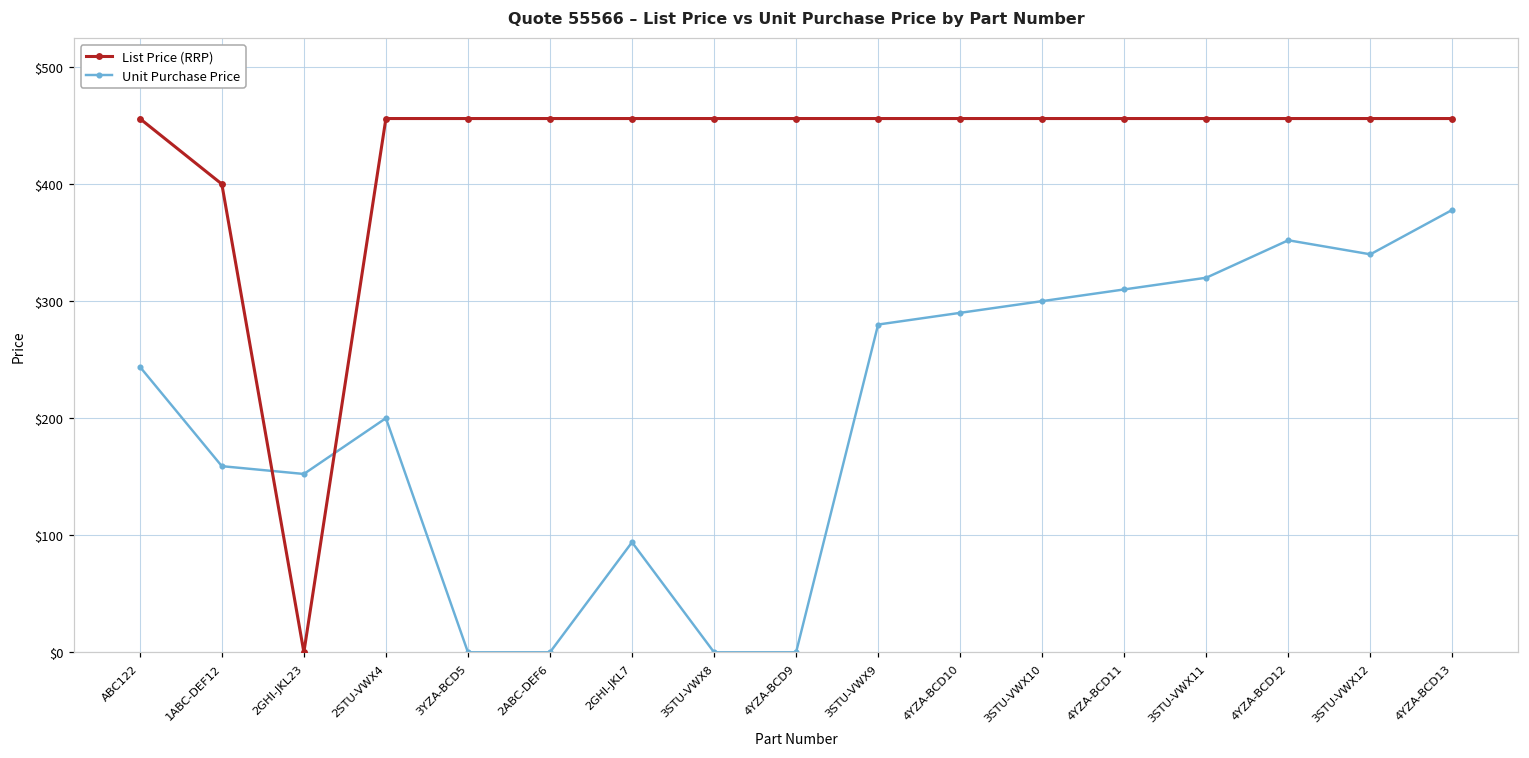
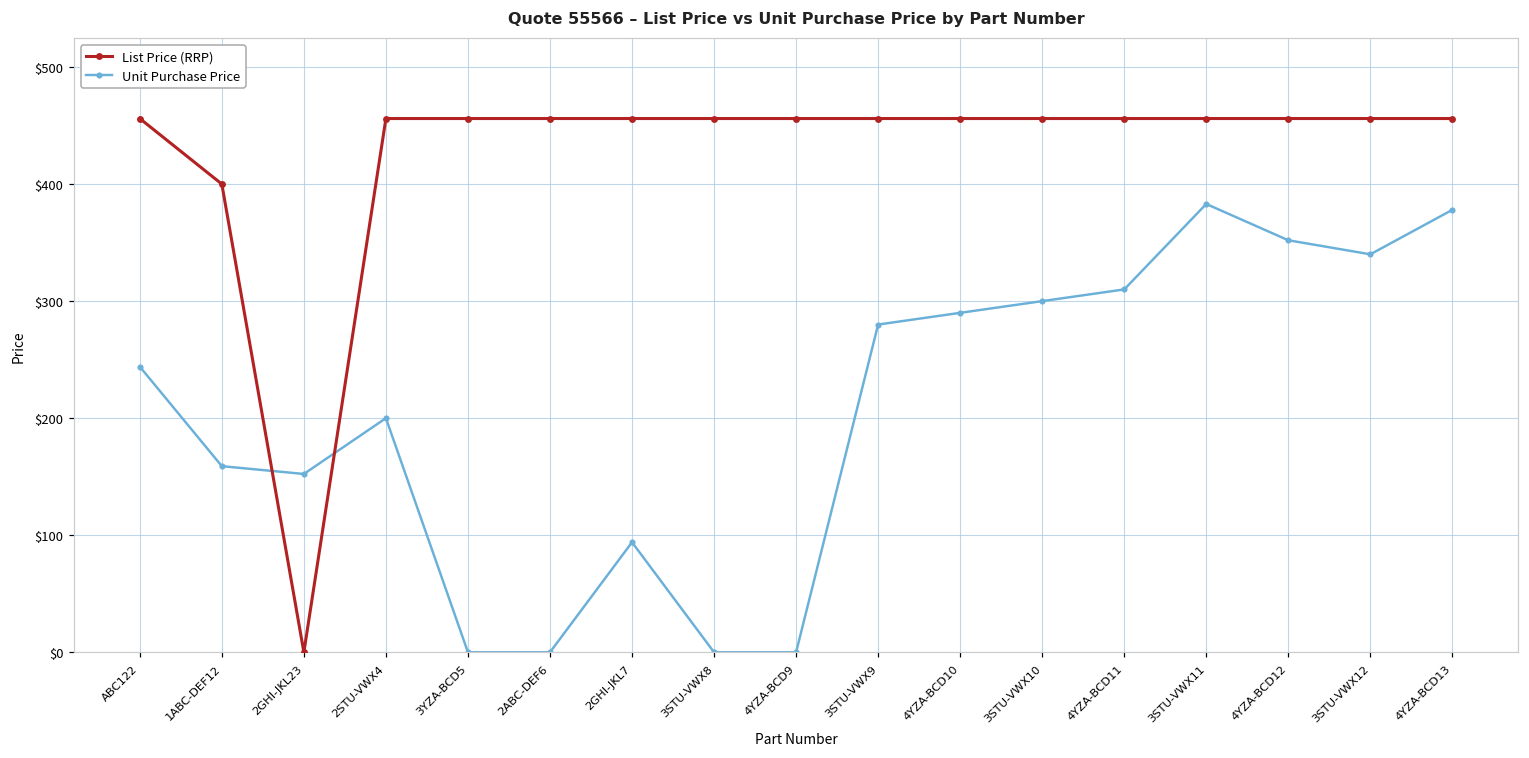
Unit Purchase Price, 3STU-VWX11: $320 -> $383
